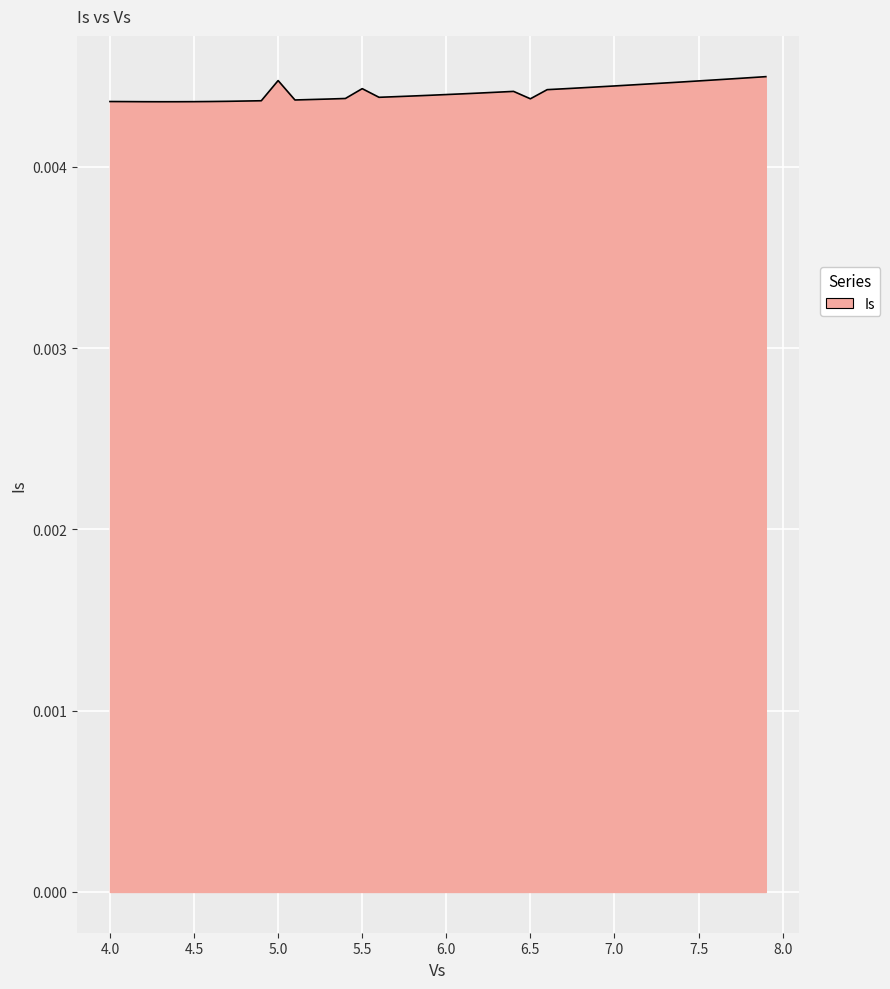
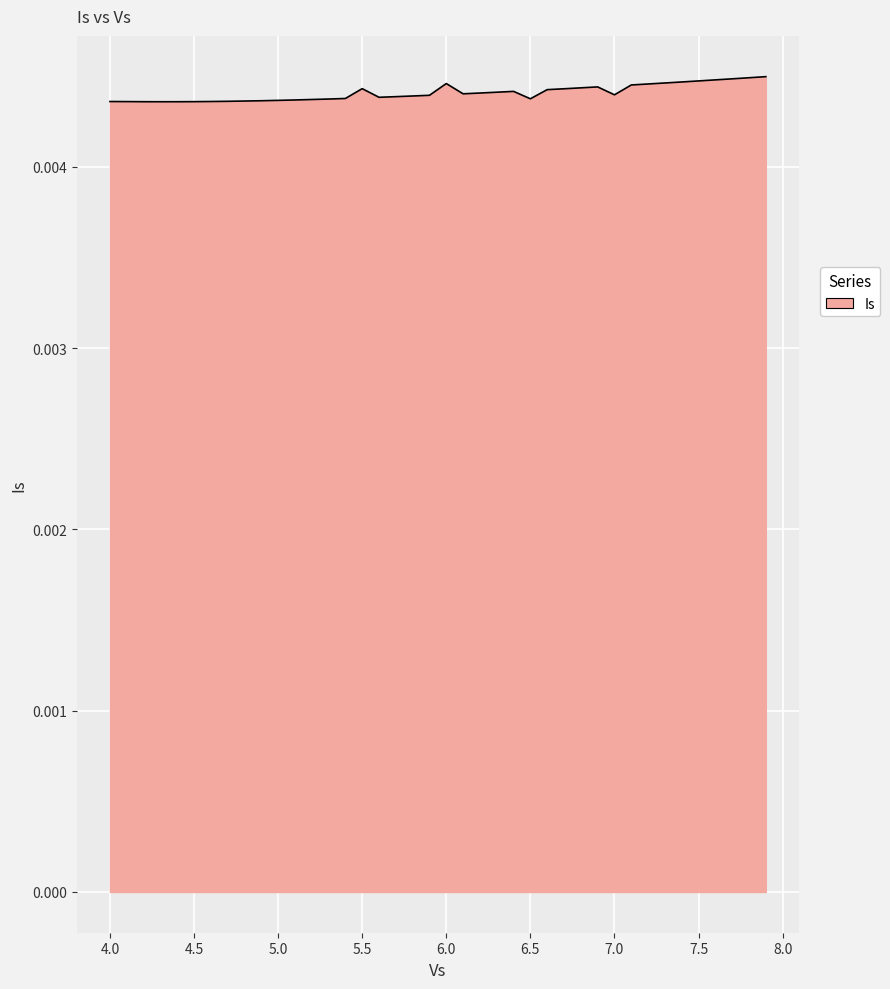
5.0: 0.00448 -> 0.00437
6.0: 0.00440 -> 0.00446
7.0: 0.00445 -> 0.00440
